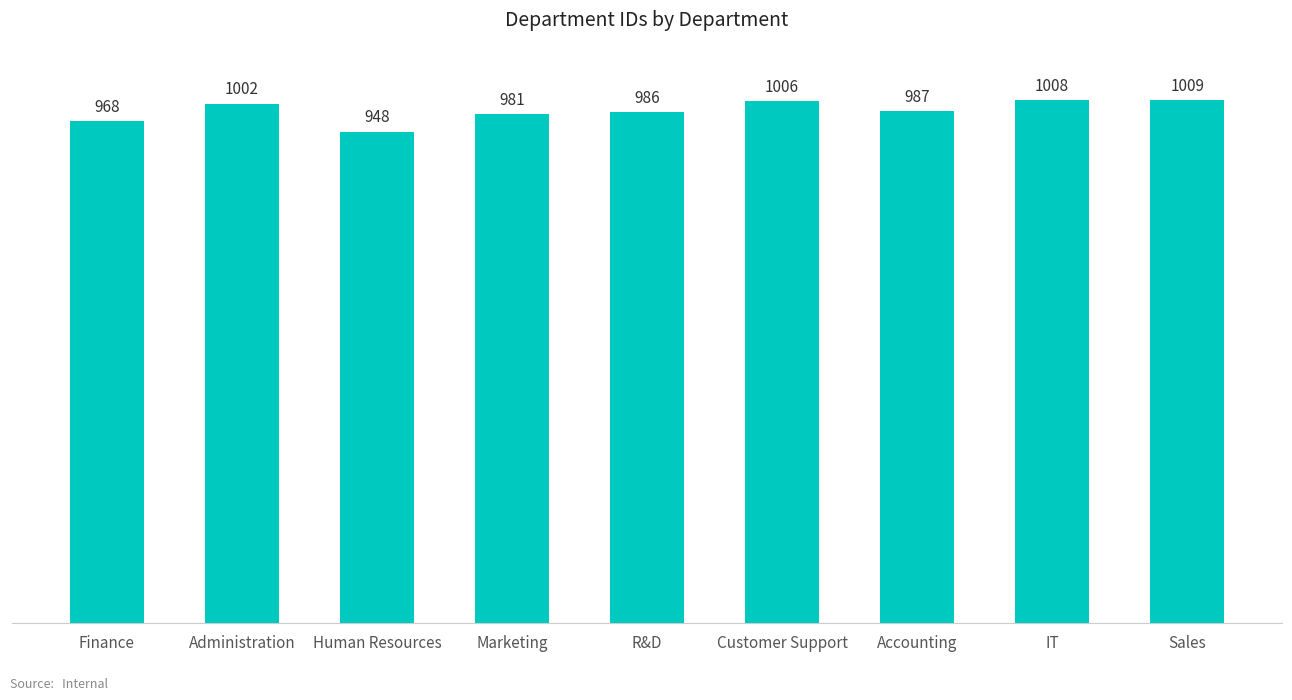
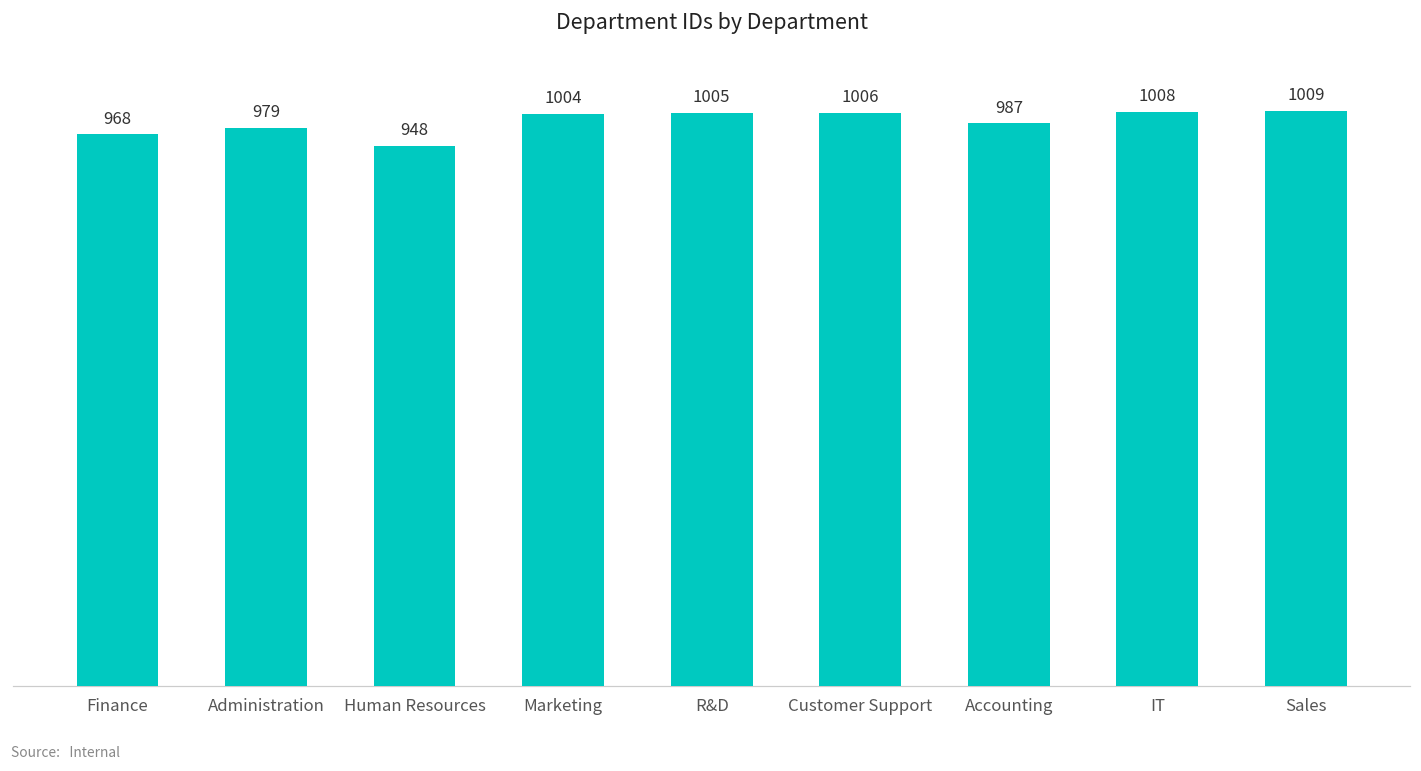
Administration: 1002 -> 979
Marketing: 981 -> 1004
R&D: 986 -> 1005
